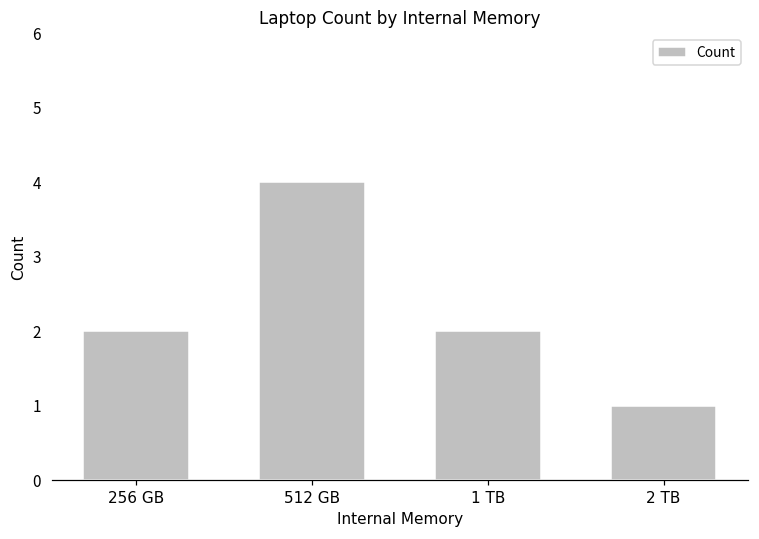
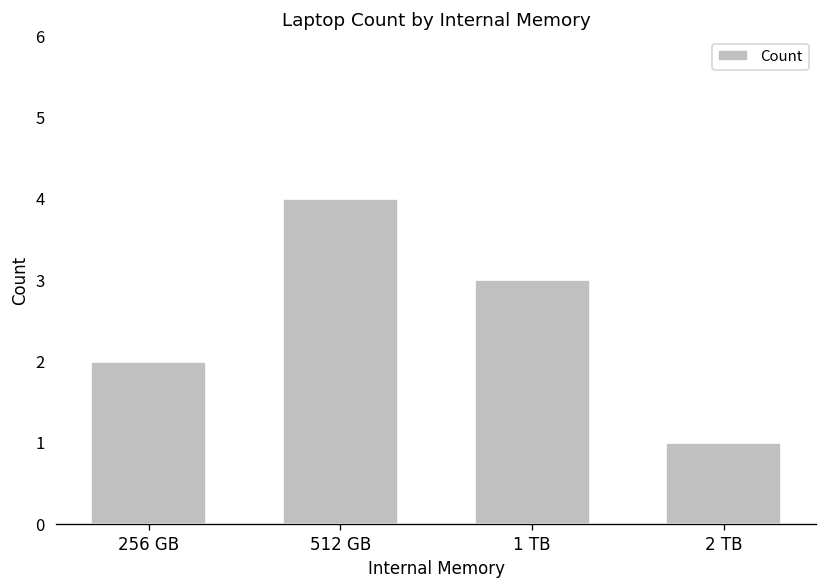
1 TB: 2 -> 3
